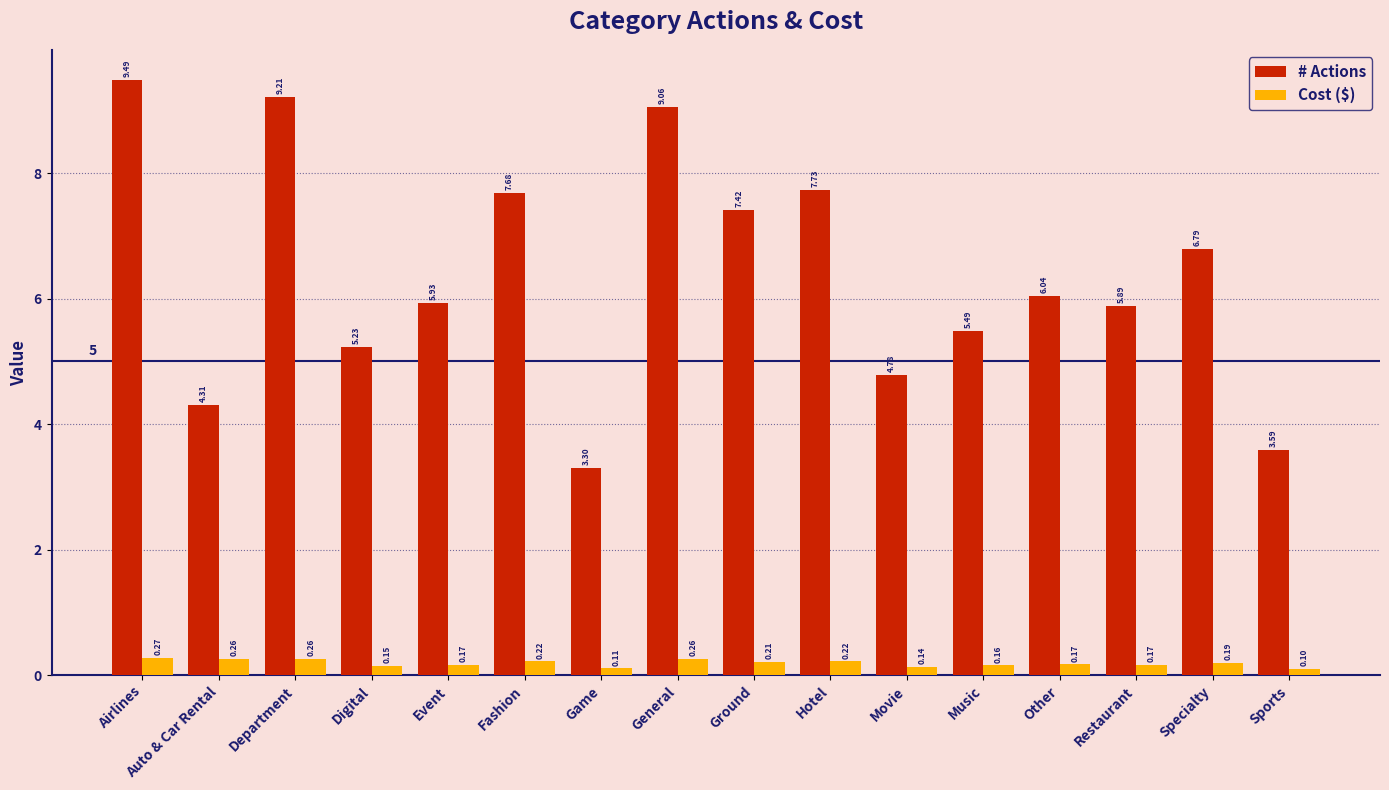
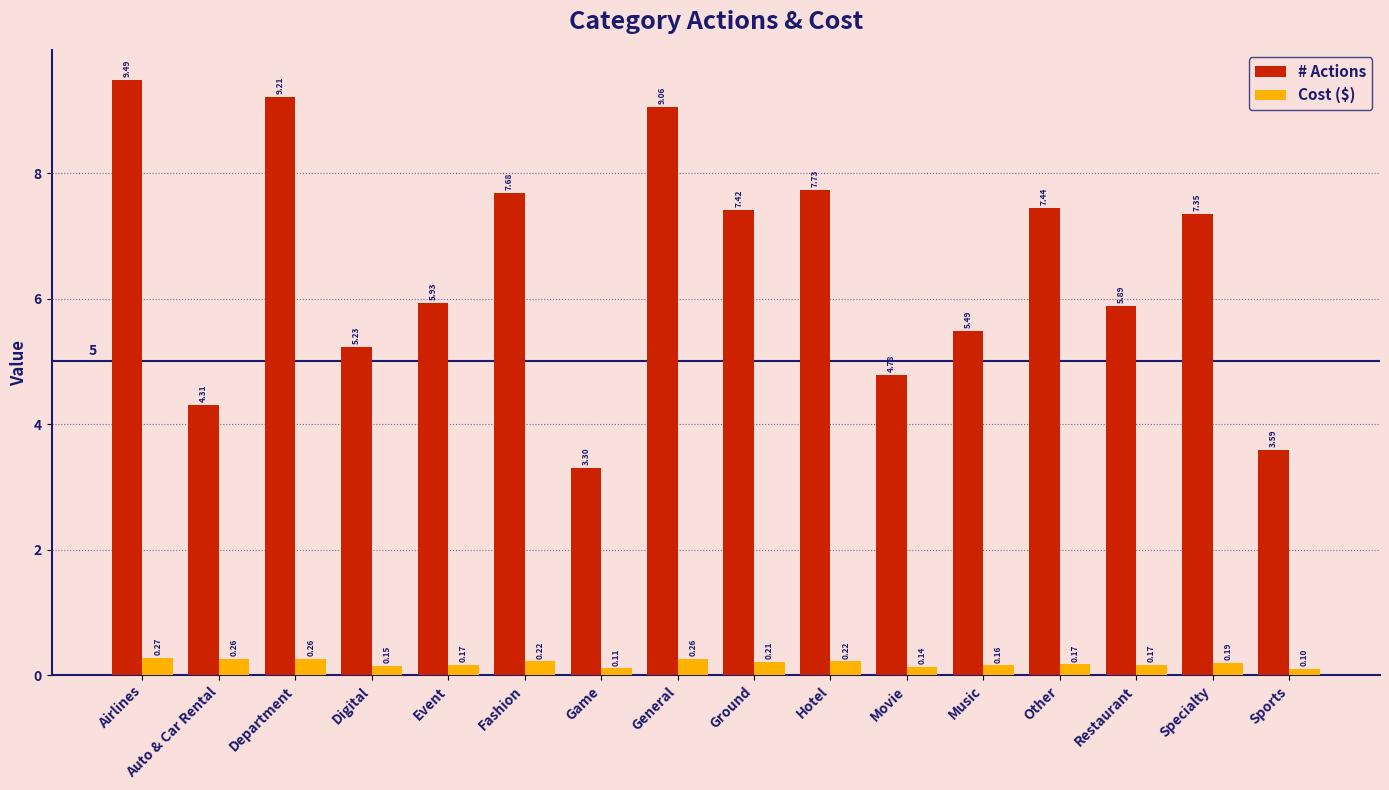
# Actions, Other: 6.04 -> 7.44
# Actions, Specialty: 6.79 -> 7.35
